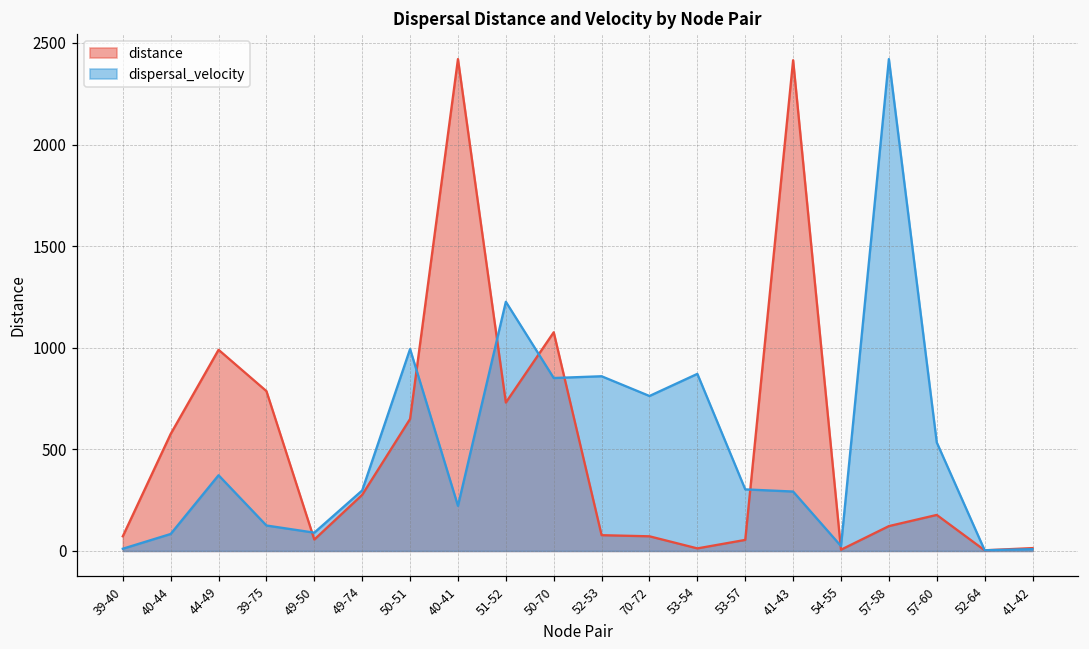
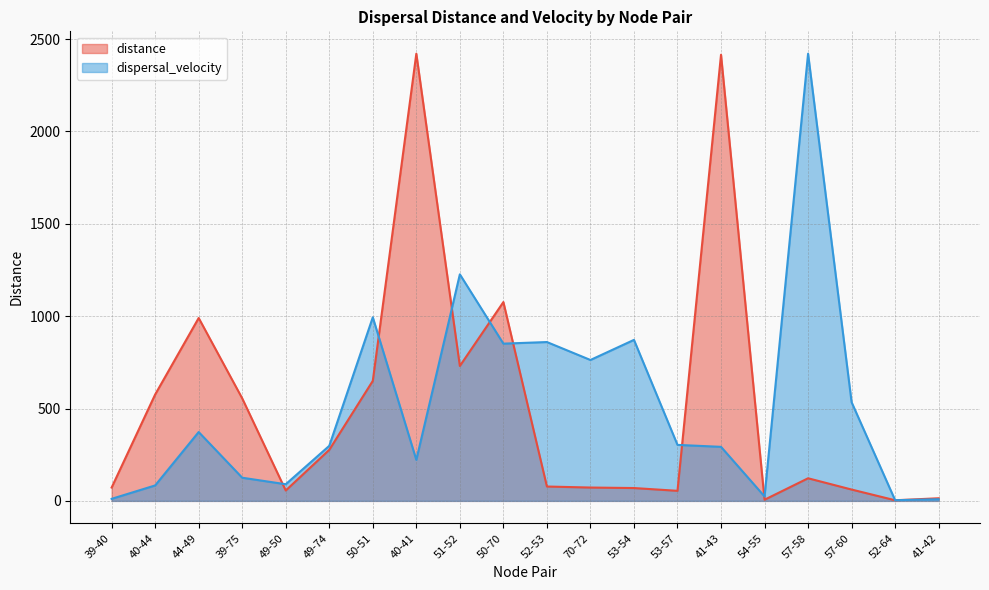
distance, 39-75: 790 -> 550
distance, 53-54: 10 -> 70
distance, 57-60: 180 -> 60
